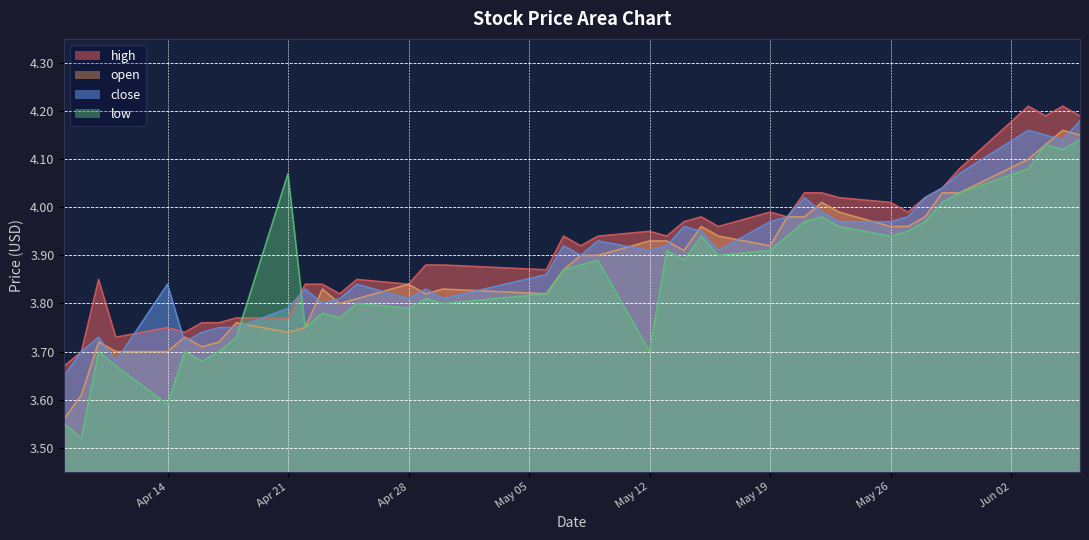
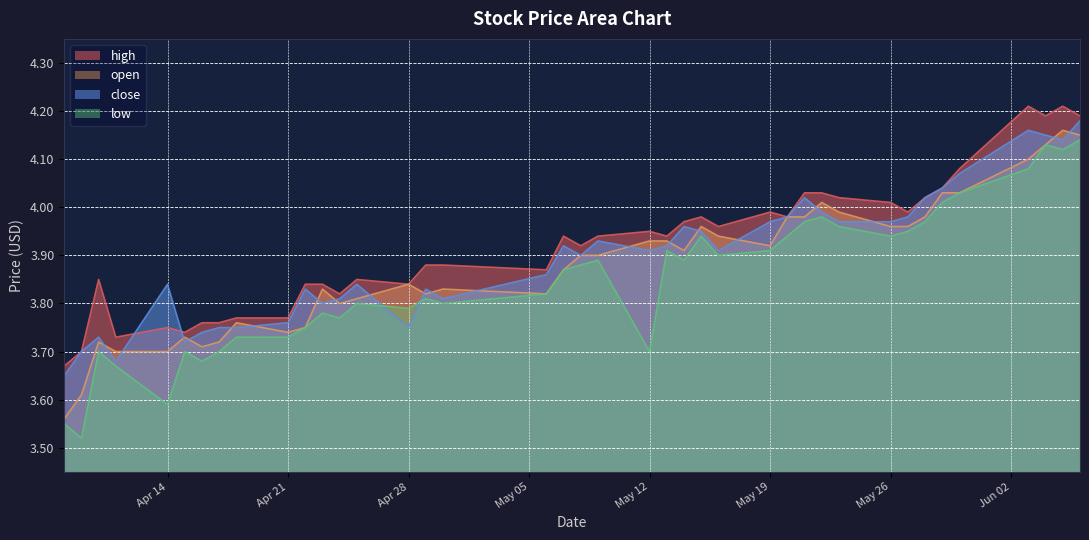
close, Apr 21: 3.79 -> 3.76
low, Apr 21: 4.07 -> 3.73
close, Apr 28: 3.81 -> 3.75
